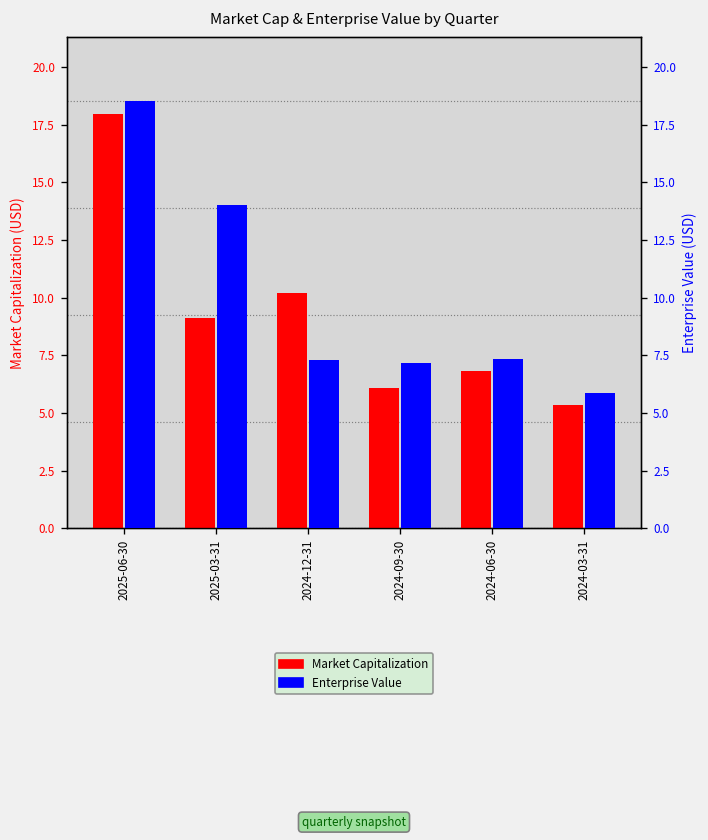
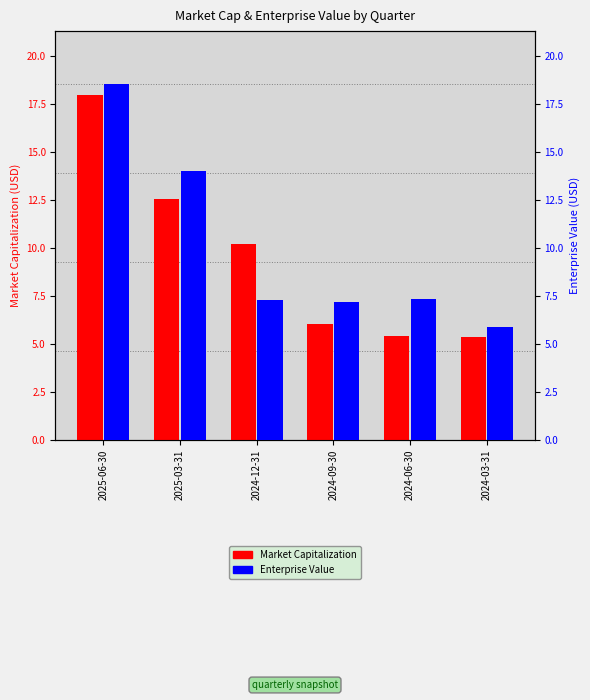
Market Capitalization, 2025-03-31: 9.1 -> 12.6
Market Capitalization, 2024-06-30: 6.8 -> 5.4
